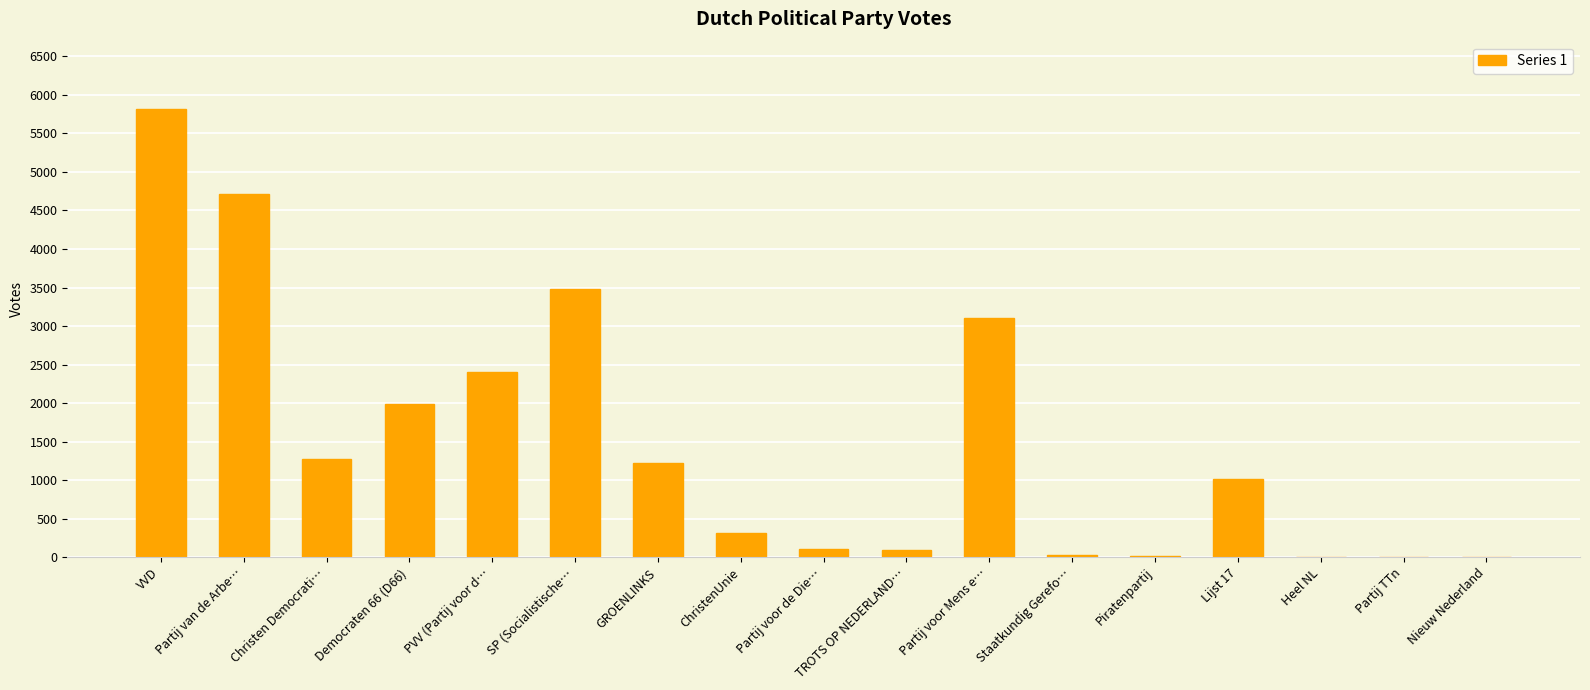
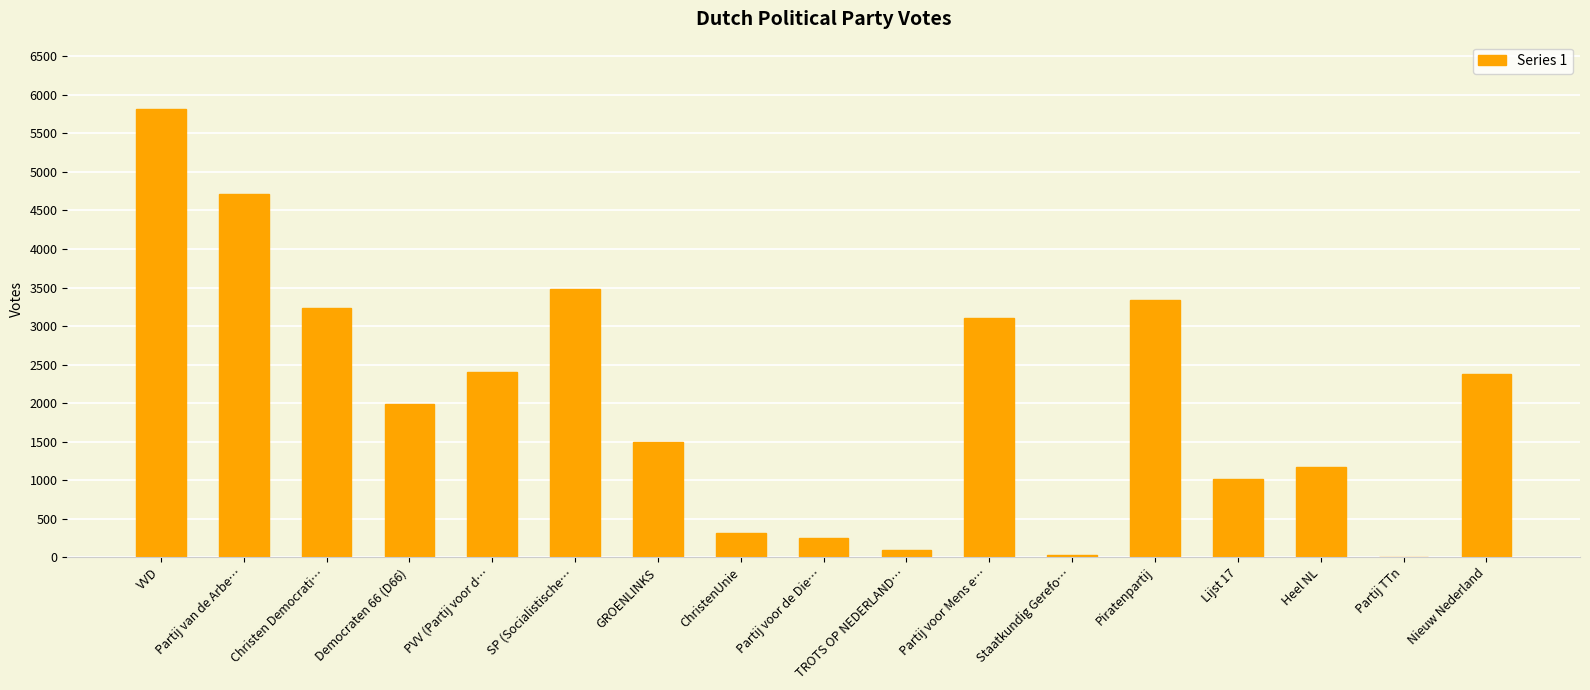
Christen Democrati…: 1300 -> 3200
GROENLINKS: 1200 -> 1500
Partij voor de Die…: 100 -> 200
Piratenpartij: 0 -> 3300
Heel NL: 0 -> 1200
Nieuw Nederland: 0 -> 2400
